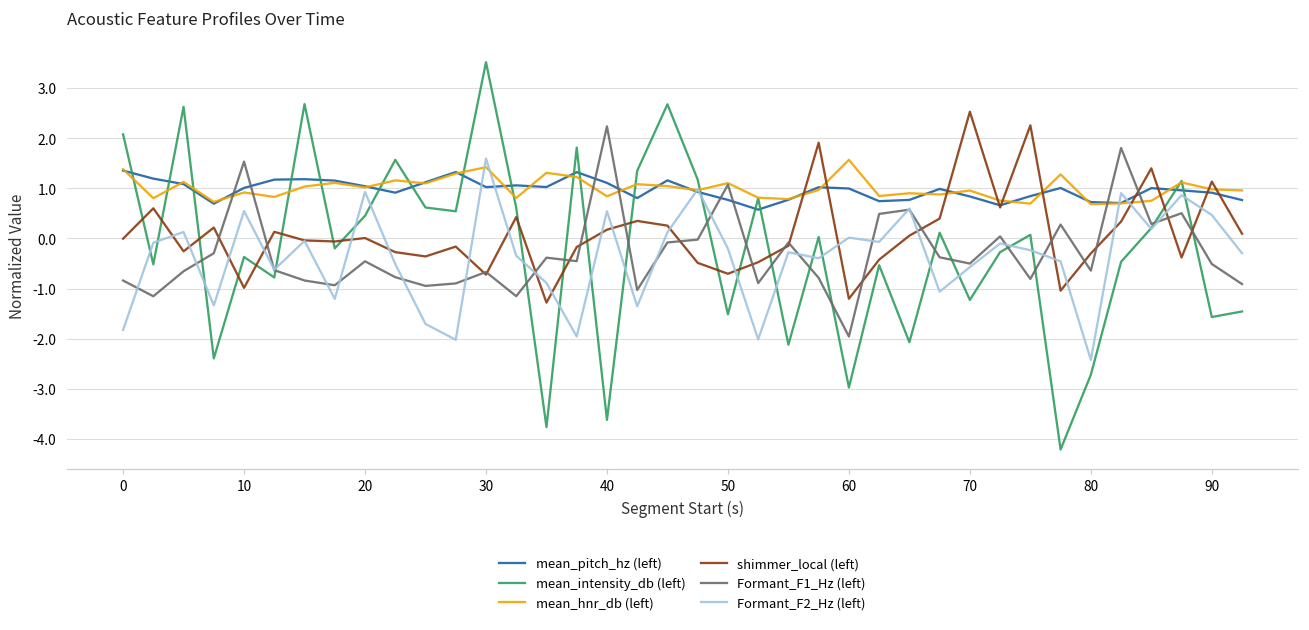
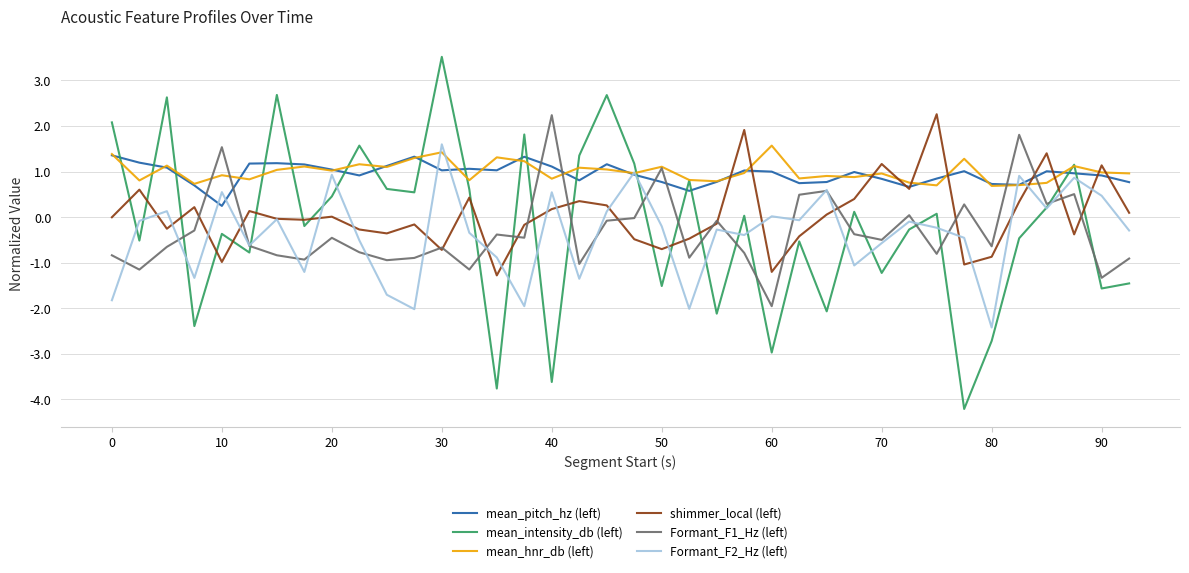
mean_pitch_hz (left), 10: 1.0 -> 0.2
shimmer_local (left), 70: 2.5 -> 1.2
shimmer_local (left), 80: -0.3 -> -0.9
Formant_F1_Hz (left), 90: -0.5 -> -1.3
